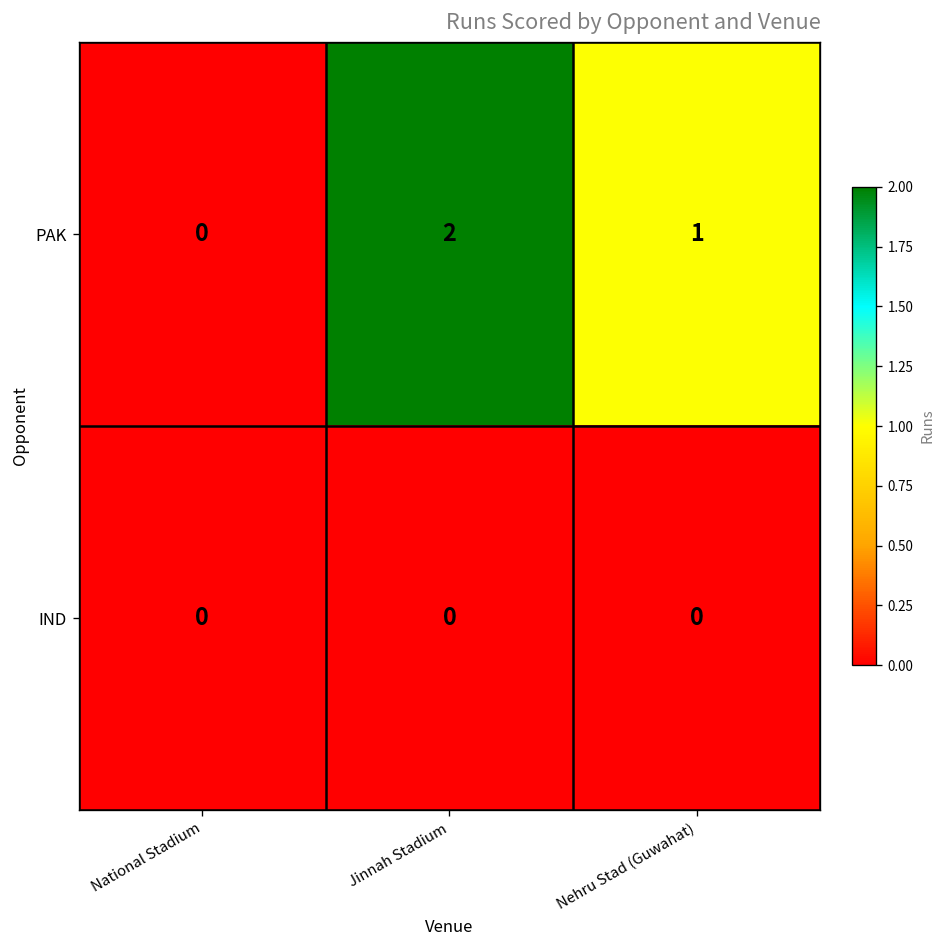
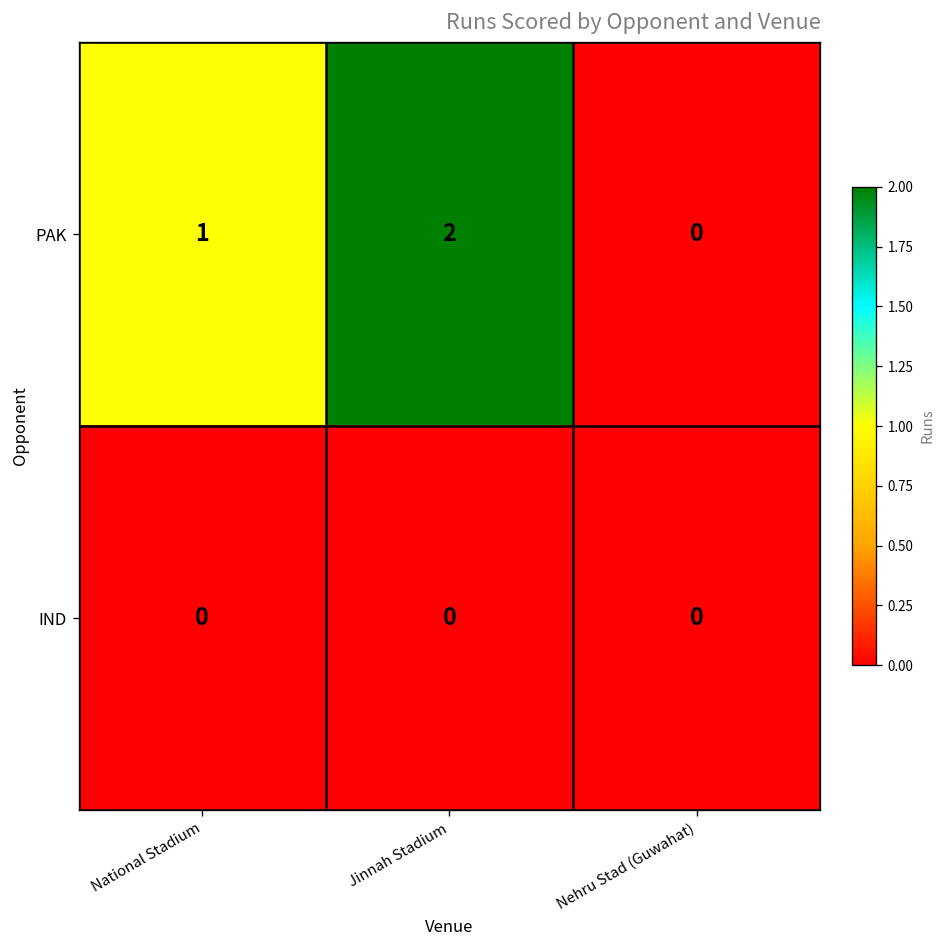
PAK, National Stadium: 0 -> 1
PAK, Nehru Stad (Guwahat): 1 -> 0
